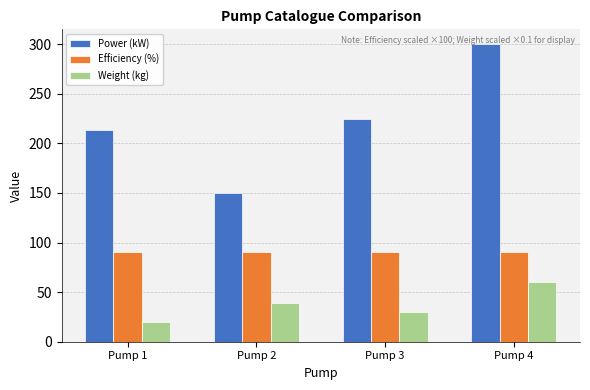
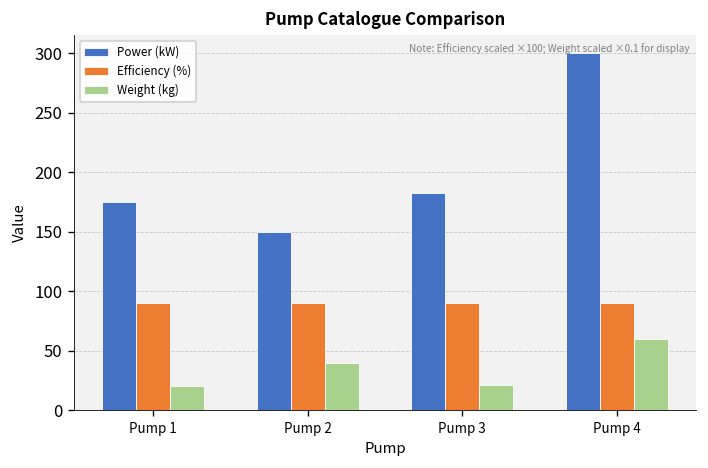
Power (kW), Pump 1: 210 -> 180
Power (kW), Pump 3: 230 -> 180
Weight (kg), Pump 3: 30 -> 20
